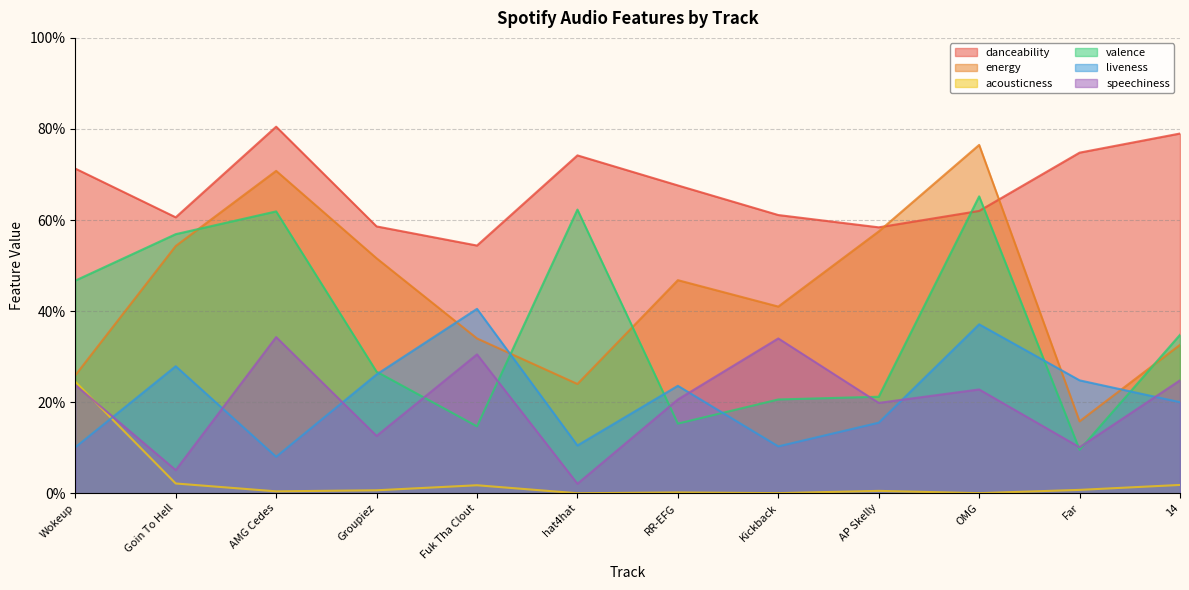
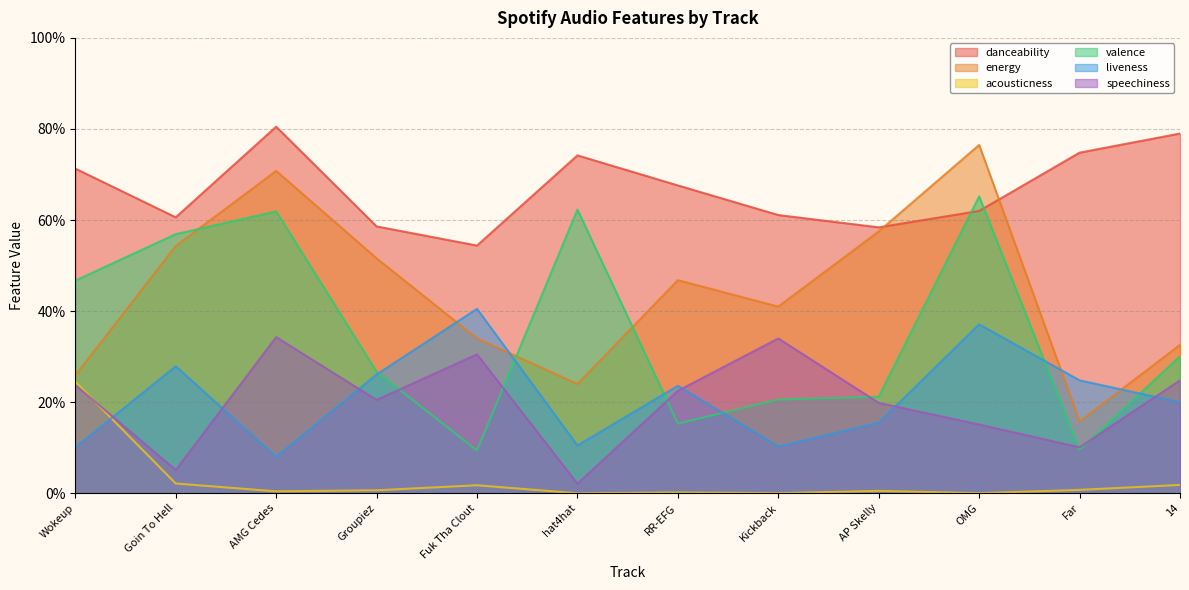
speechiness, Groupiez: 13% -> 21%
valence, Fuk Tha Clout: 15% -> 9%
speechiness, RR-EFG: 21% -> 23%
speechiness, OMG: 23% -> 15%
valence, 14: 35% -> 30%
